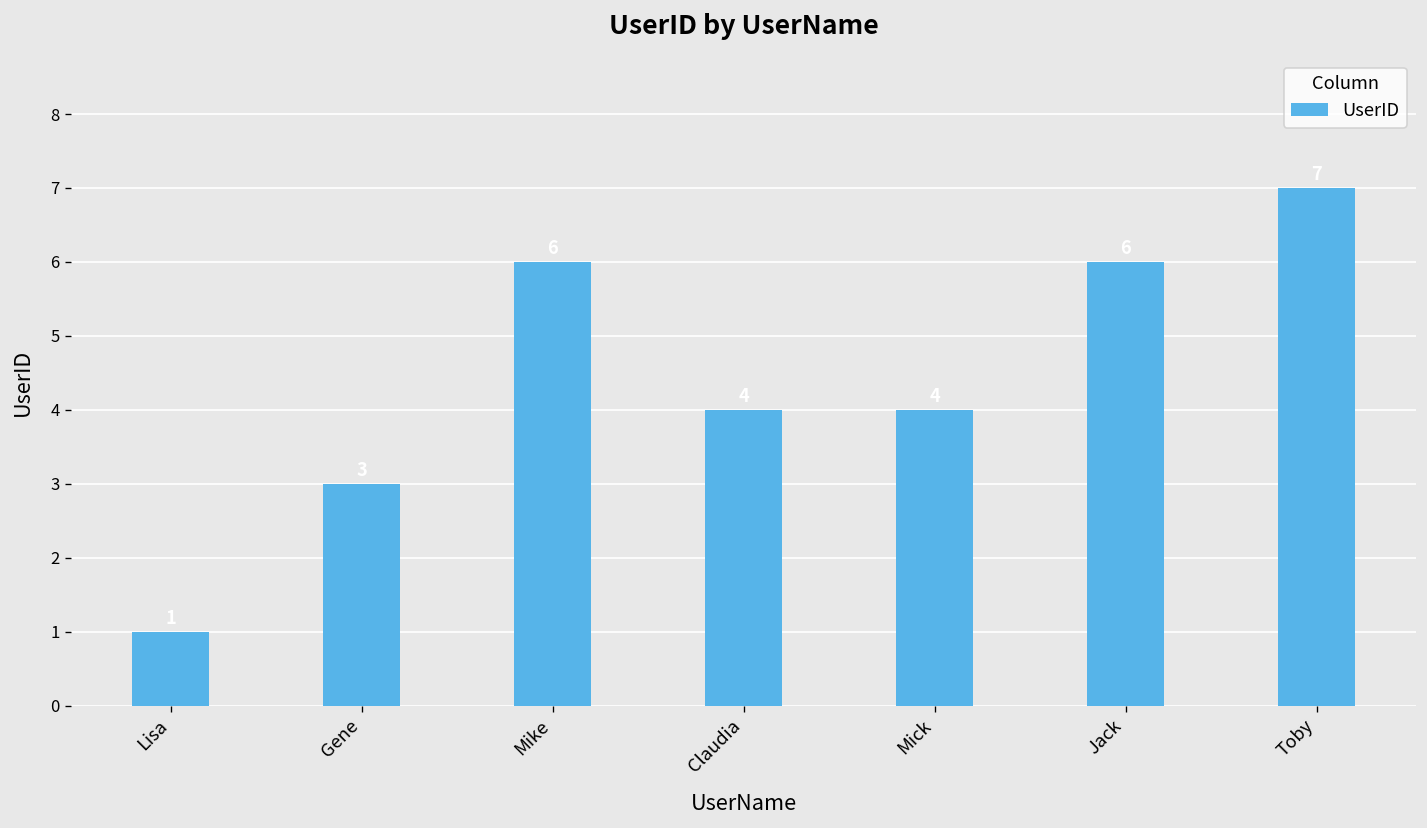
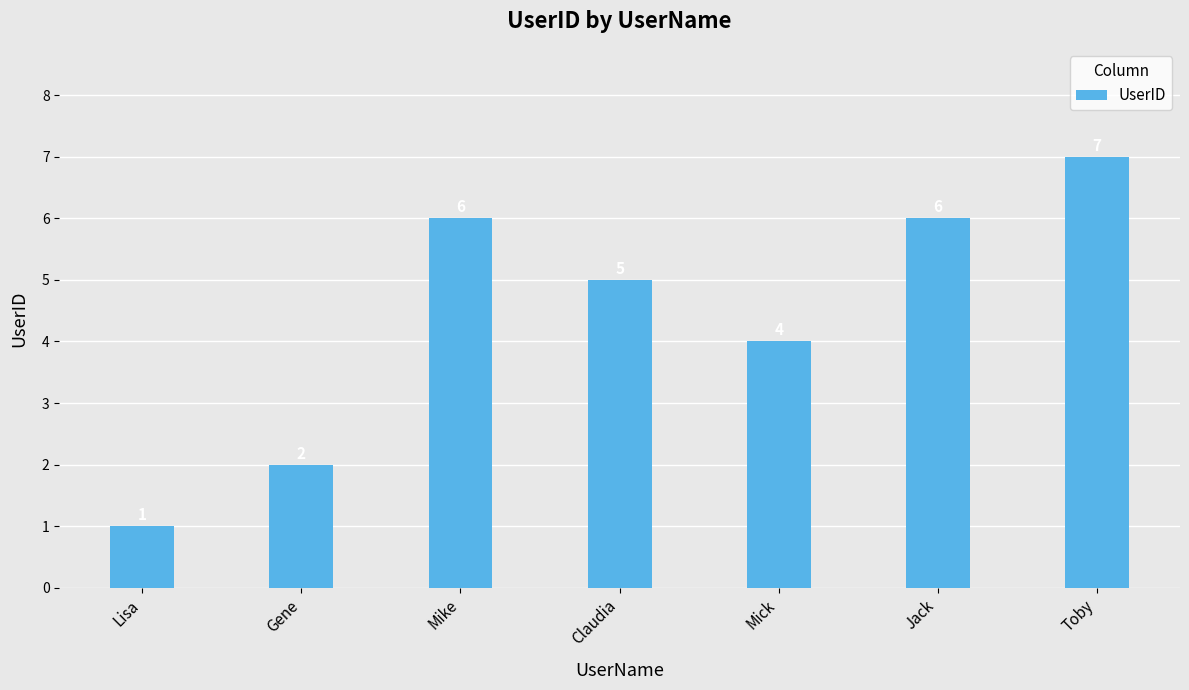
Gene: 3 -> 2
Claudia: 4 -> 5
